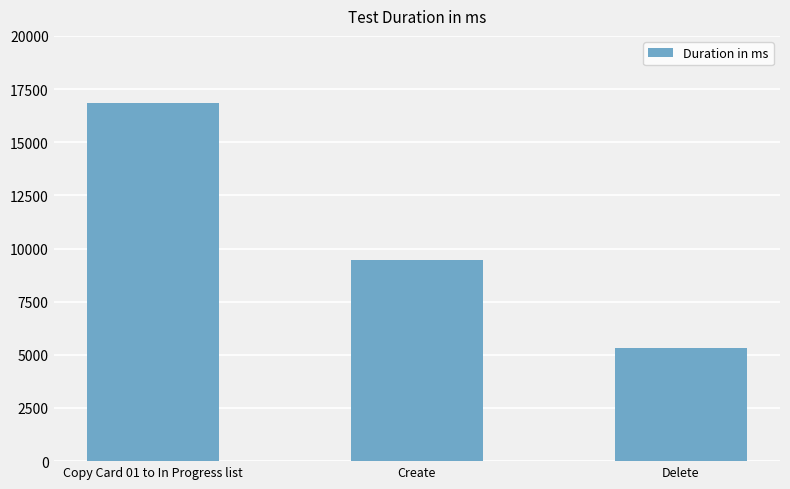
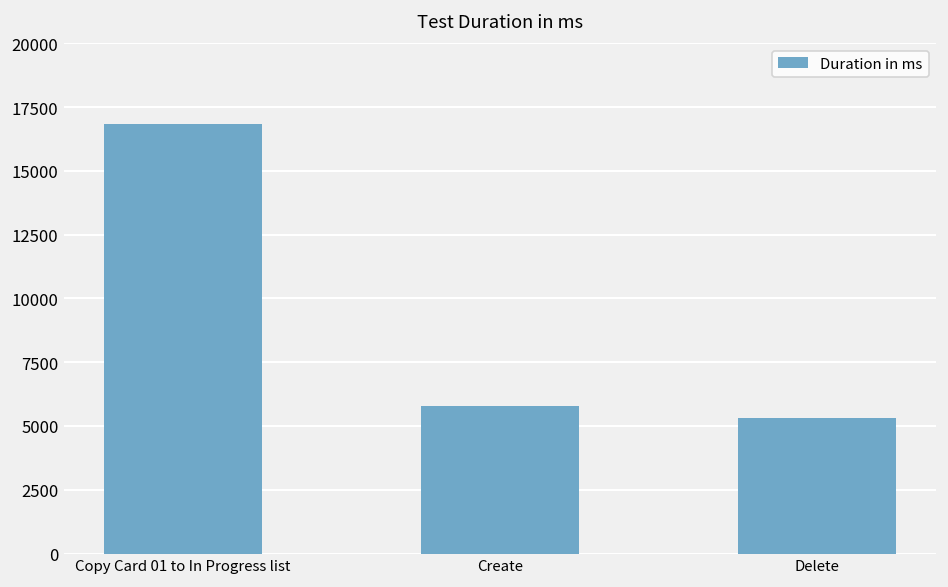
Create: 9500 -> 5800
